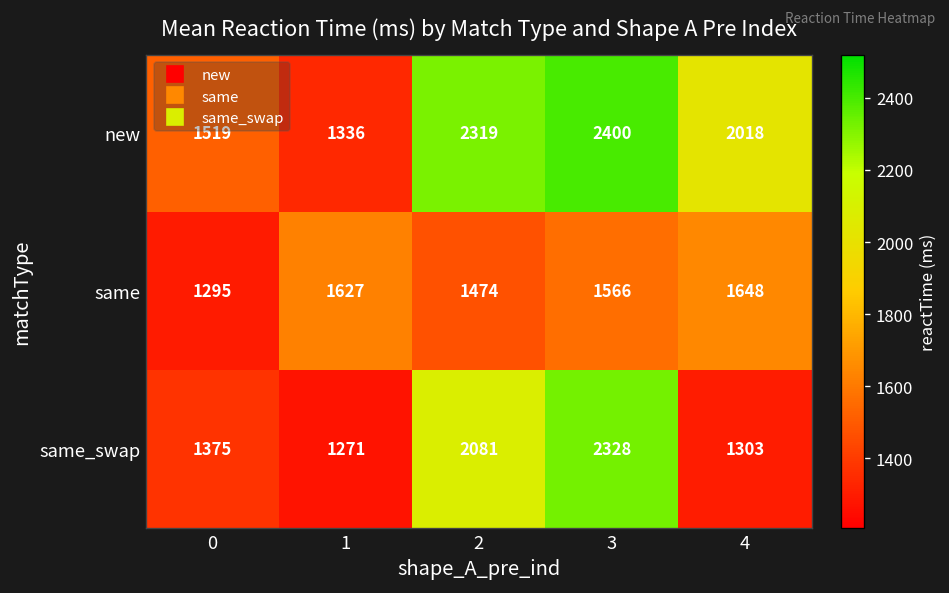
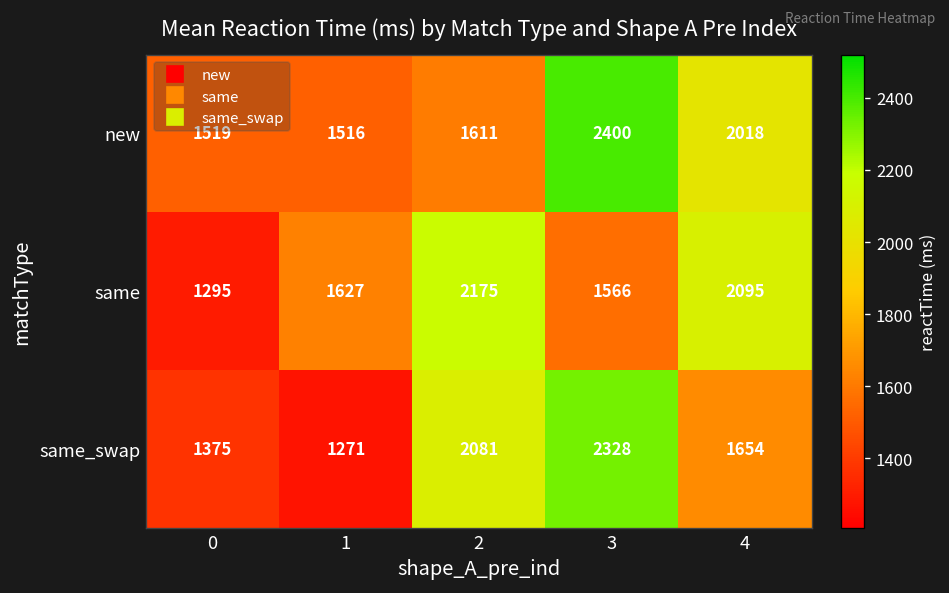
new, 1: 1336 -> 1516
new, 2: 2319 -> 1611
same, 2: 1474 -> 2175
same, 4: 1648 -> 2095
same_swap, 4: 1303 -> 1654
